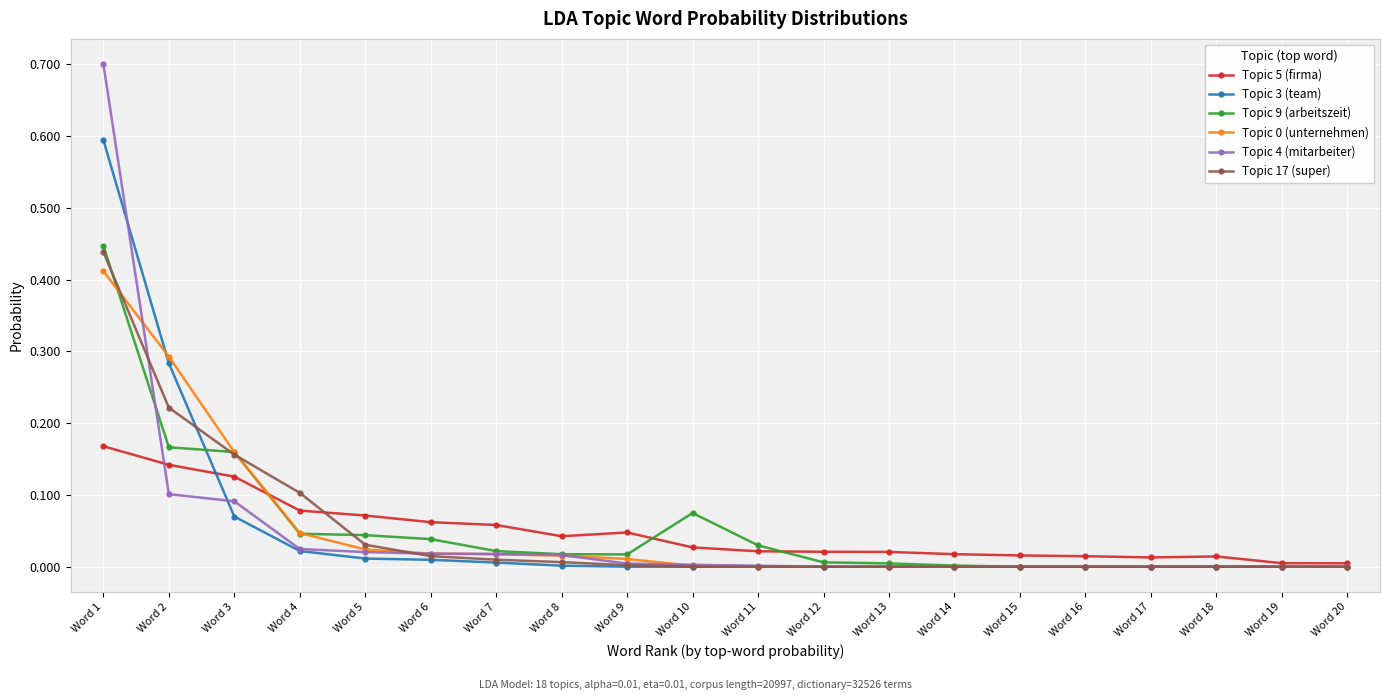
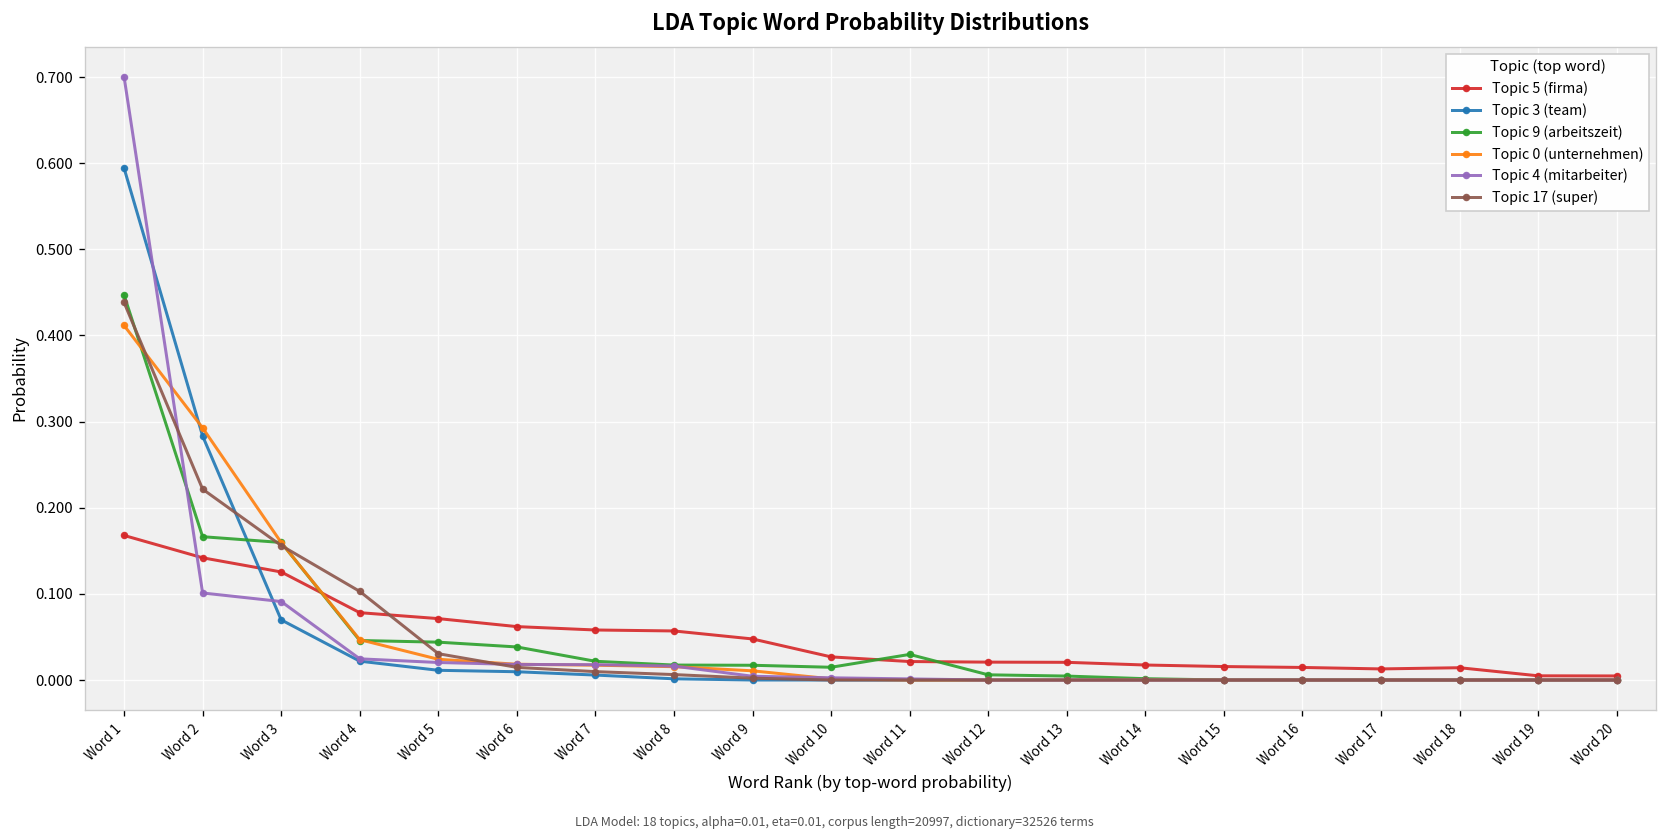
Topic 5 (firma), Word 8: 0.04 -> 0.06
Topic 9 (arbeitszeit), Word 10: 0.07 -> 0.01
